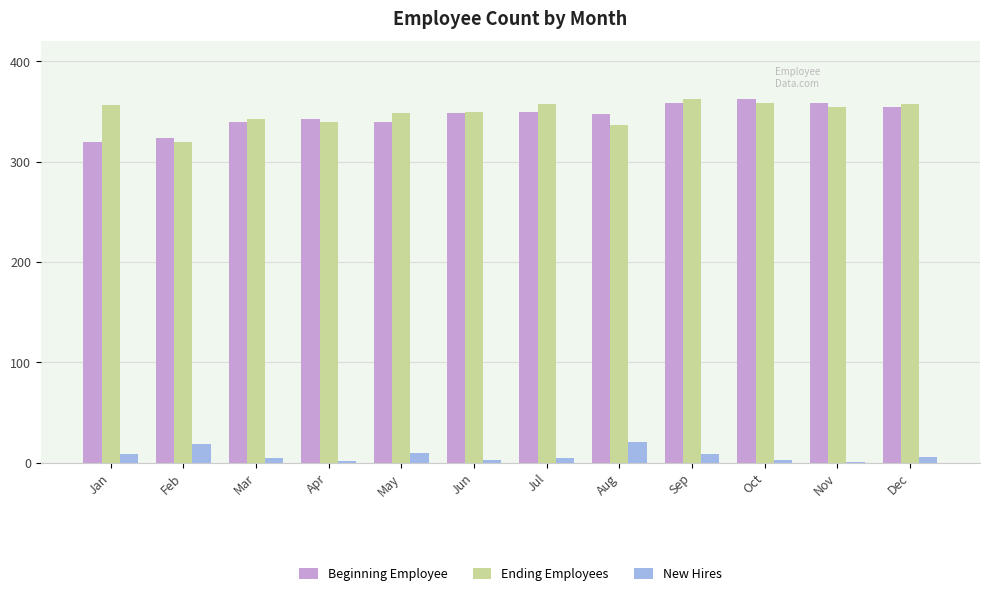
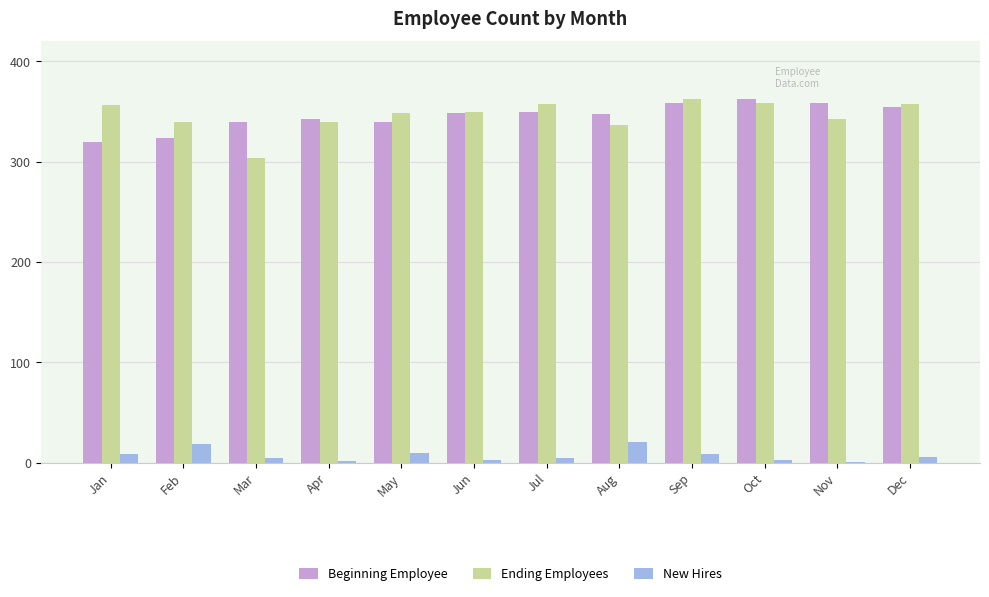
Ending Employees, Feb: 320 -> 339
Ending Employees, Mar: 342 -> 304
Ending Employees, Nov: 354 -> 342
